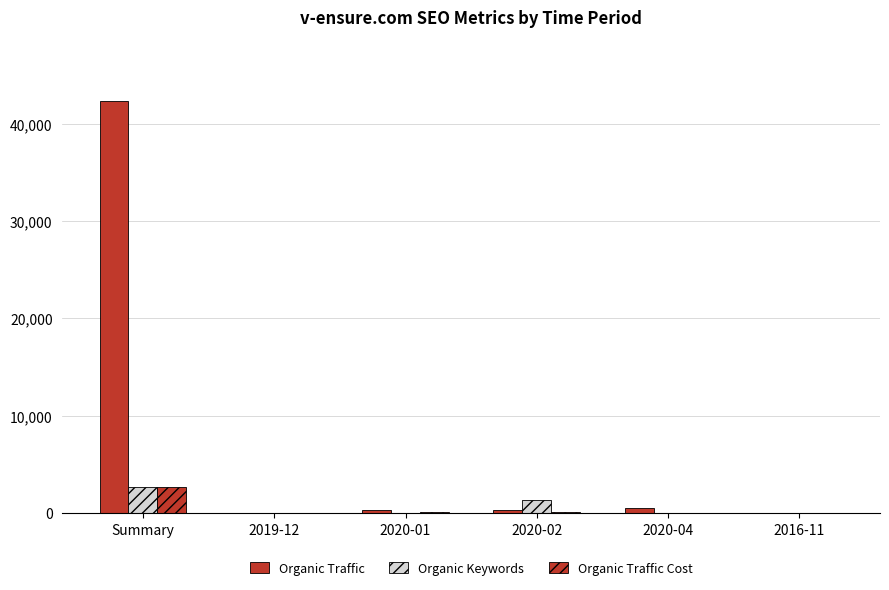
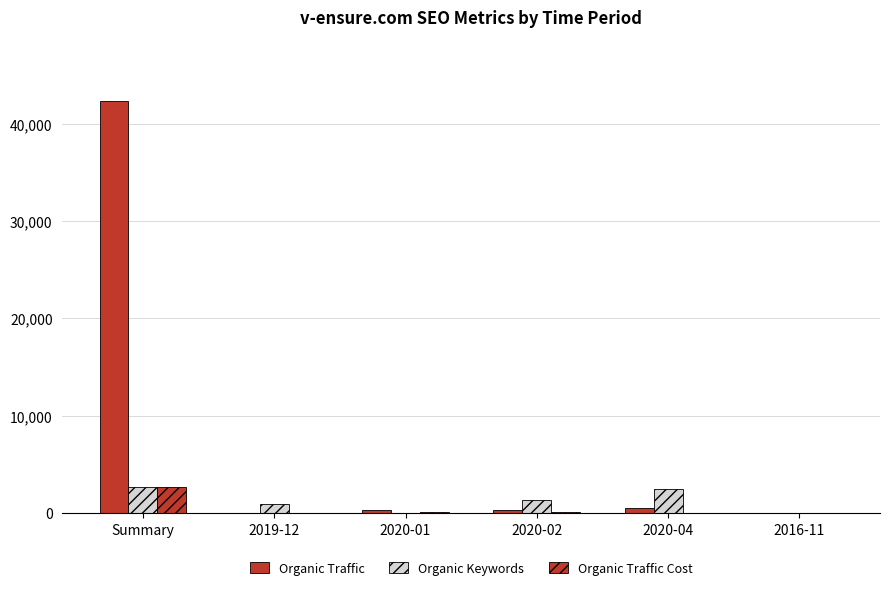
Organic Keywords, 2019-12: 0 -> 1,000
Organic Keywords, 2020-04: 0 -> 2,000
